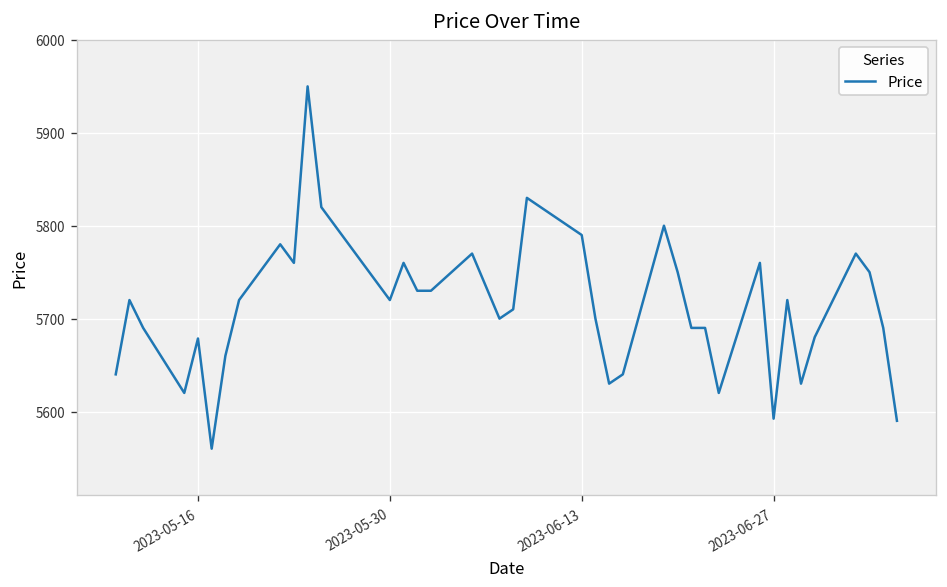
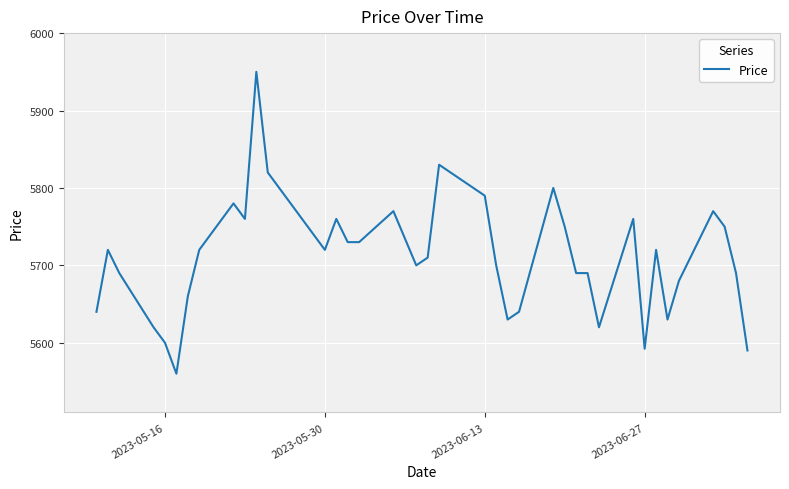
2023-05-16: 5680 -> 5600
